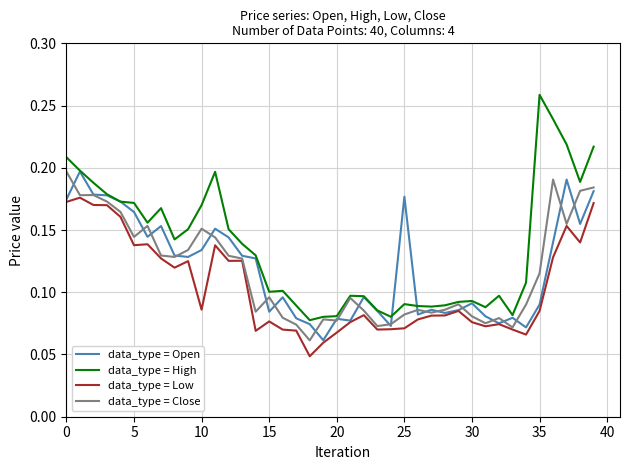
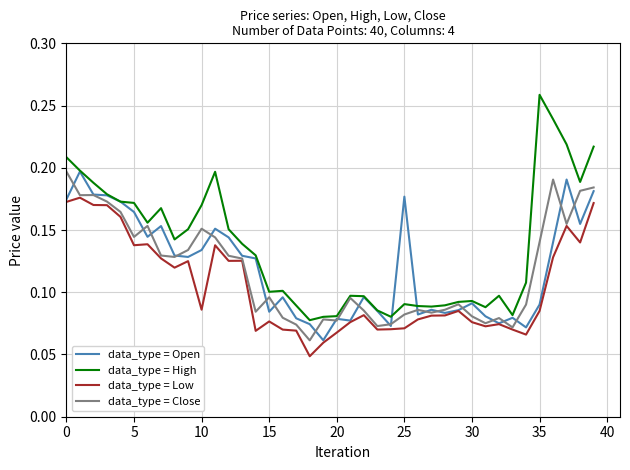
data_type = Close, 35: 0.115 -> 0.140
